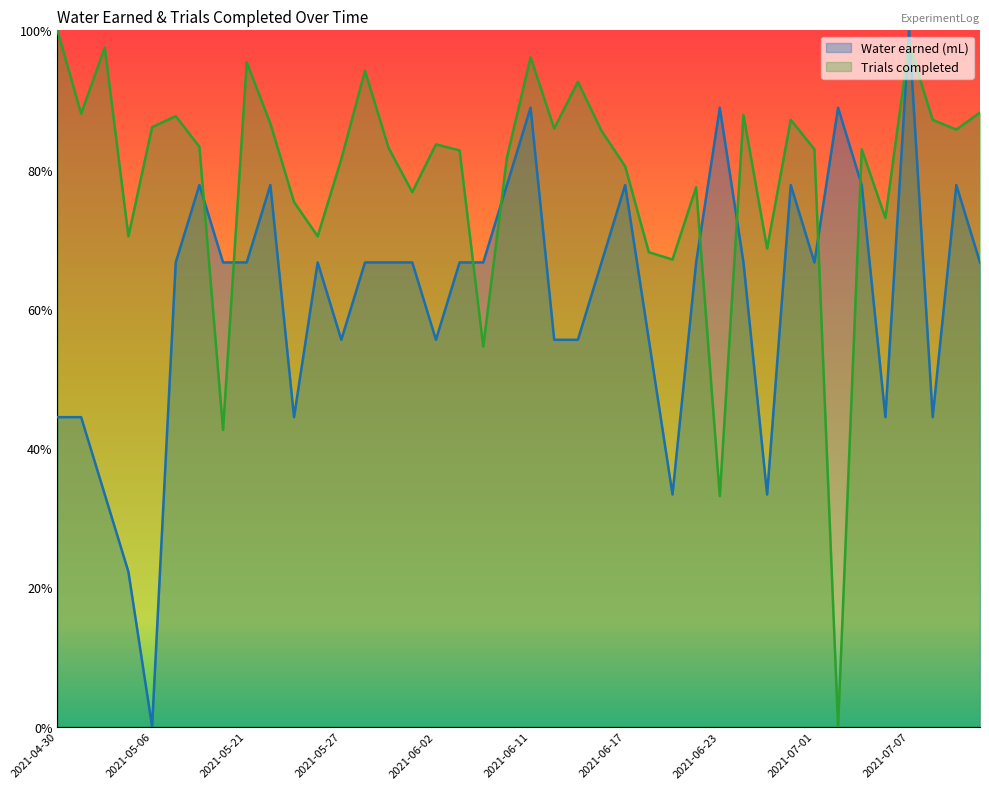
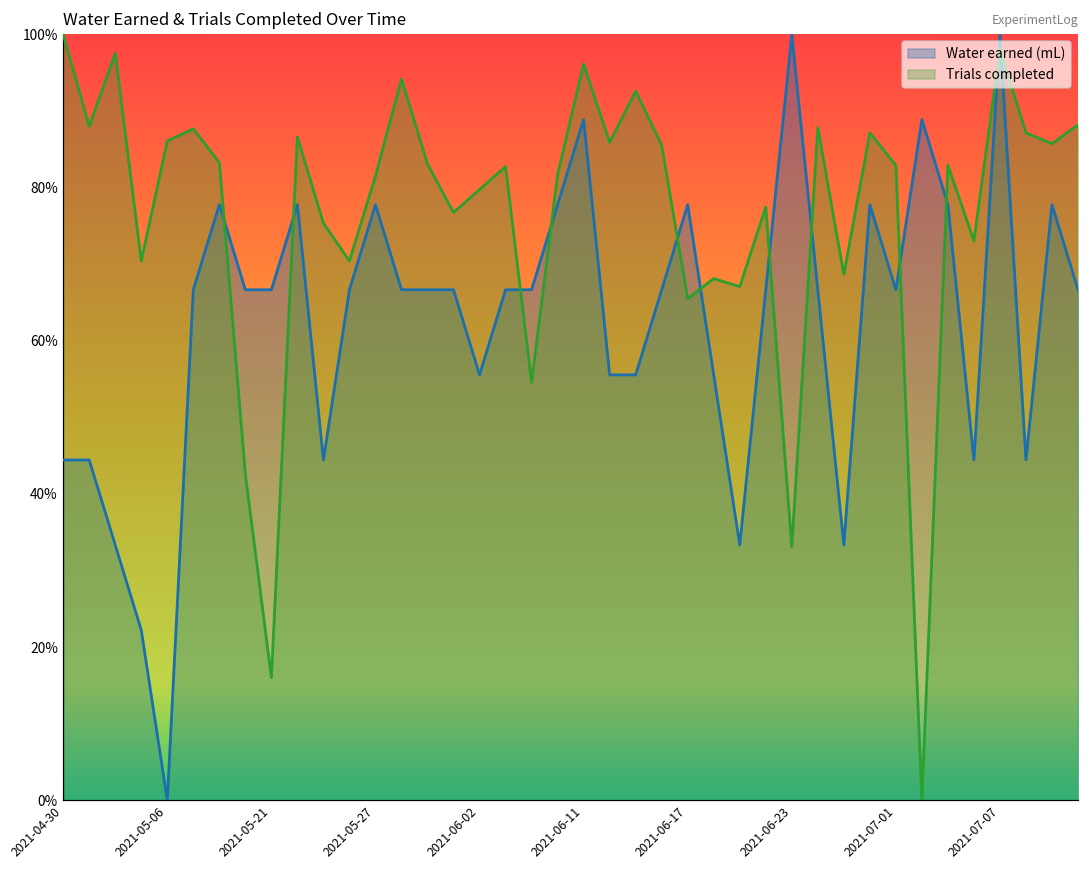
Trials completed, 2021-05-21: 95% -> 16%
Water earned (mL), 2021-05-27: 56% -> 78%
Trials completed, 2021-06-02: 84% -> 80%
Trials completed, 2021-06-17: 80% -> 65%
Water earned (mL), 2021-06-23: 89% -> 100%
